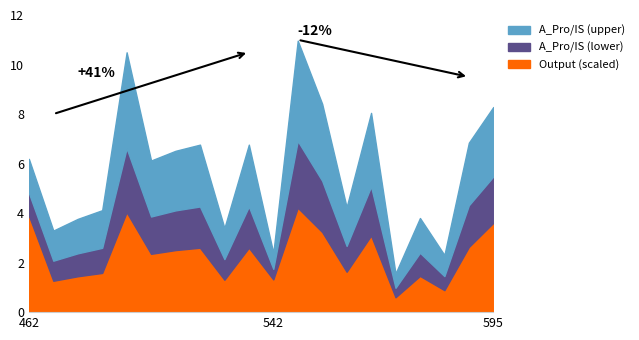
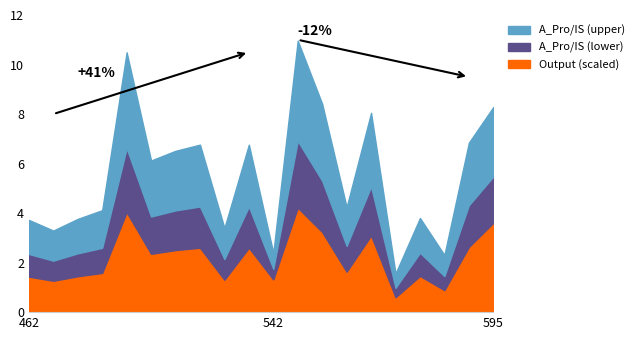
Output (scaled), 462: 3.9 -> 1.4
